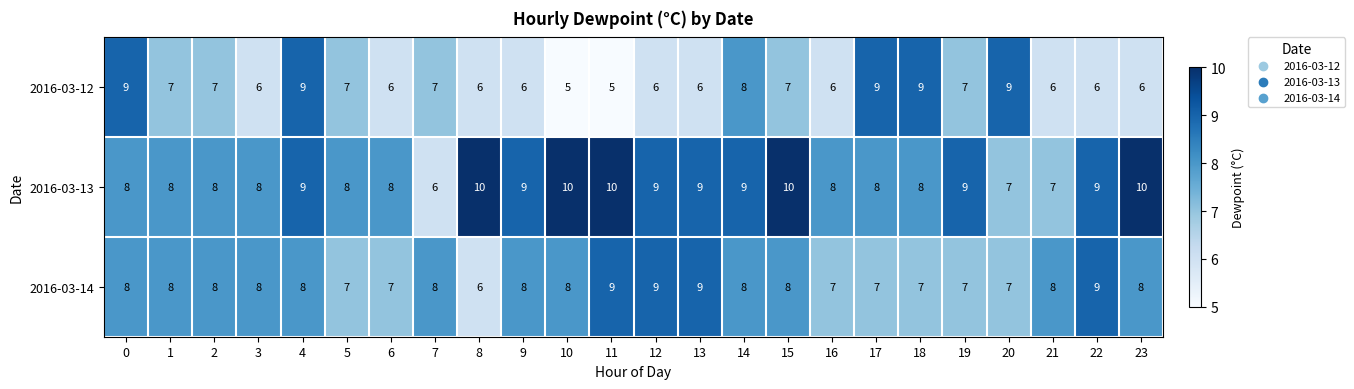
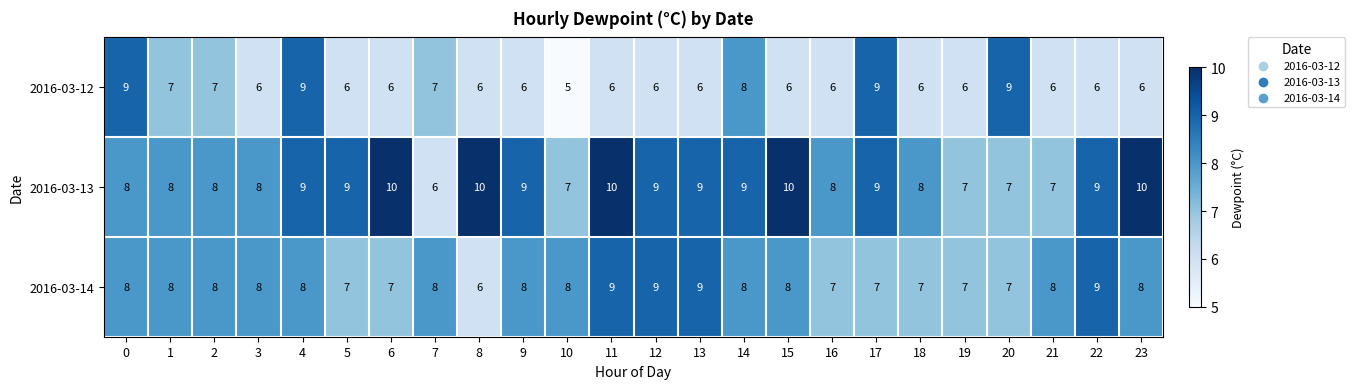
2016-03-12, 5: 7 -> 6
2016-03-12, 11: 5 -> 6
2016-03-12, 15: 7 -> 6
2016-03-12, 18: 9 -> 6
2016-03-12, 19: 7 -> 6
2016-03-13, 5: 8 -> 9
2016-03-13, 6: 8 -> 10
2016-03-13, 10: 10 -> 7
2016-03-13, 17: 8 -> 9
2016-03-13, 19: 9 -> 7
